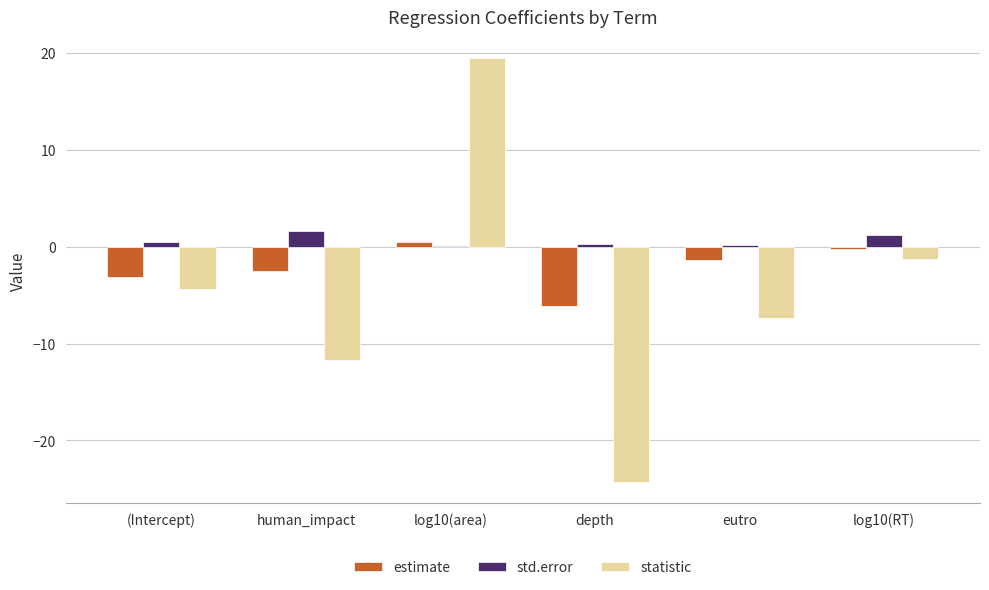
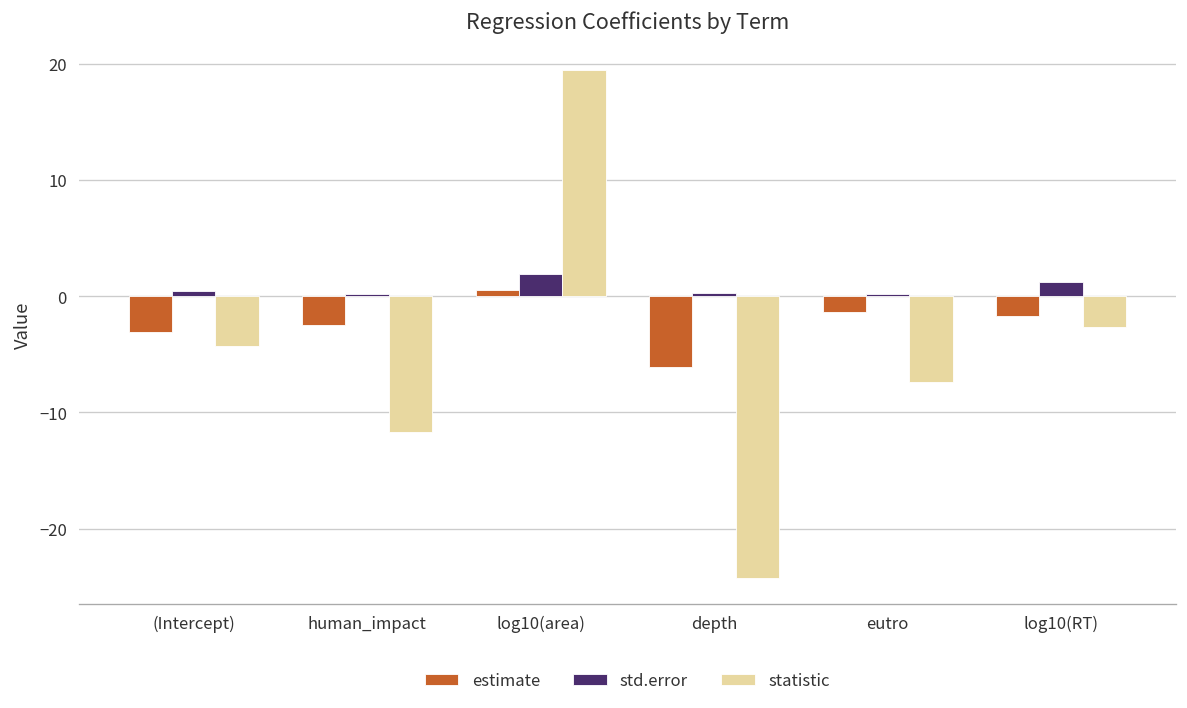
std.error, human_impact: 2 -> 0
std.error, log10(area): 0 -> 2
estimate, log10(RT): 0 -> -2
statistic, log10(RT): -1 -> -3
